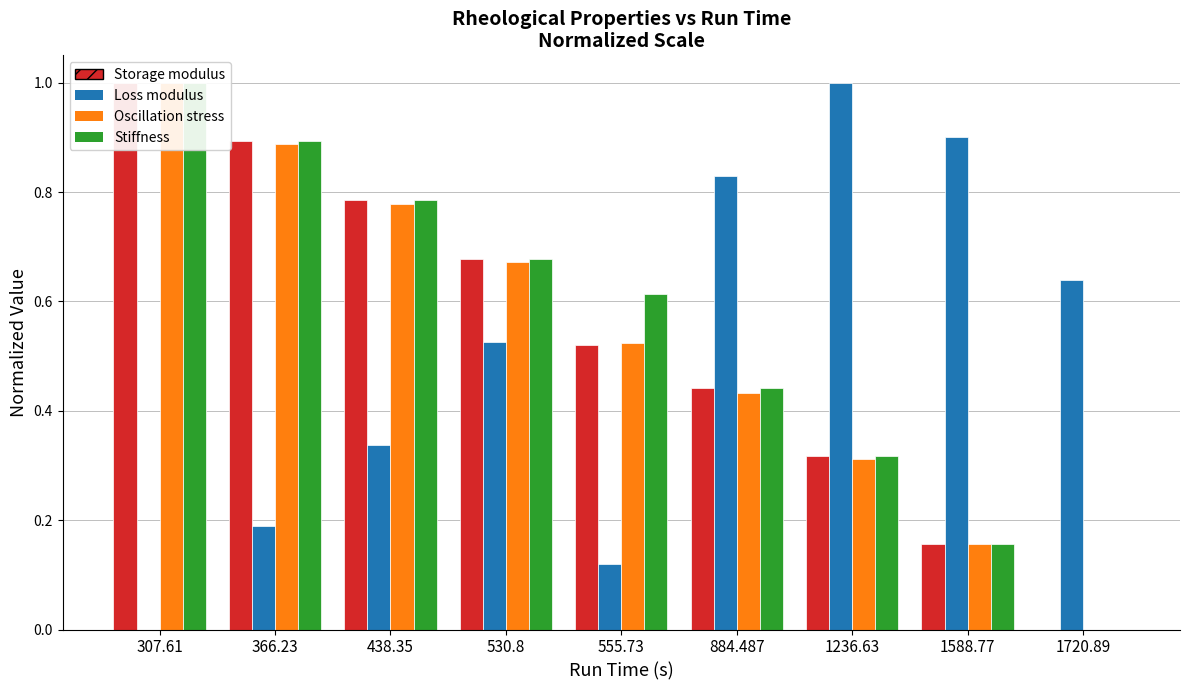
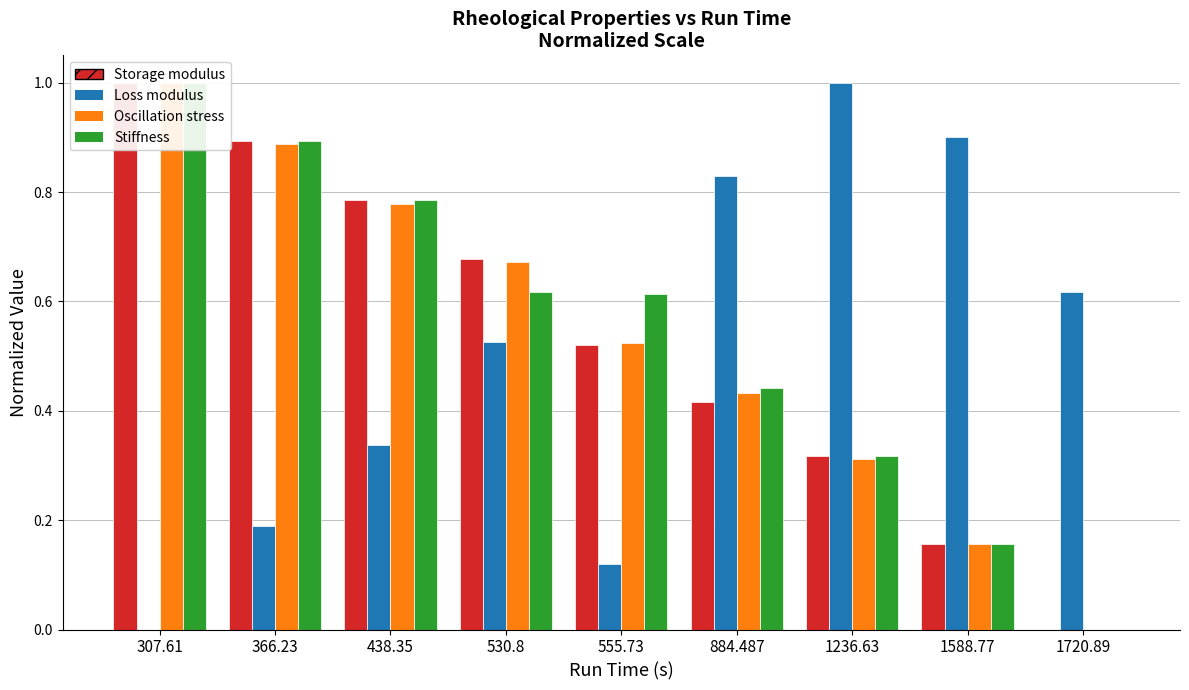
Stiffness, 530.8: 0.68 -> 0.62
Storage modulus, 884.487: 0.44 -> 0.42
Loss modulus, 1720.89: 0.64 -> 0.62
